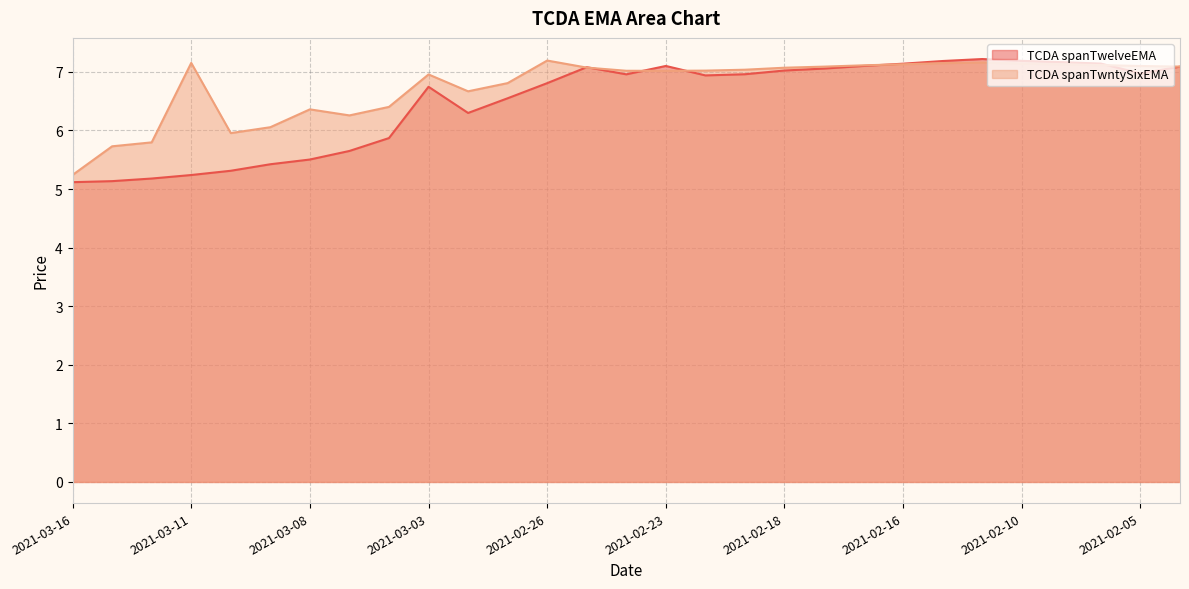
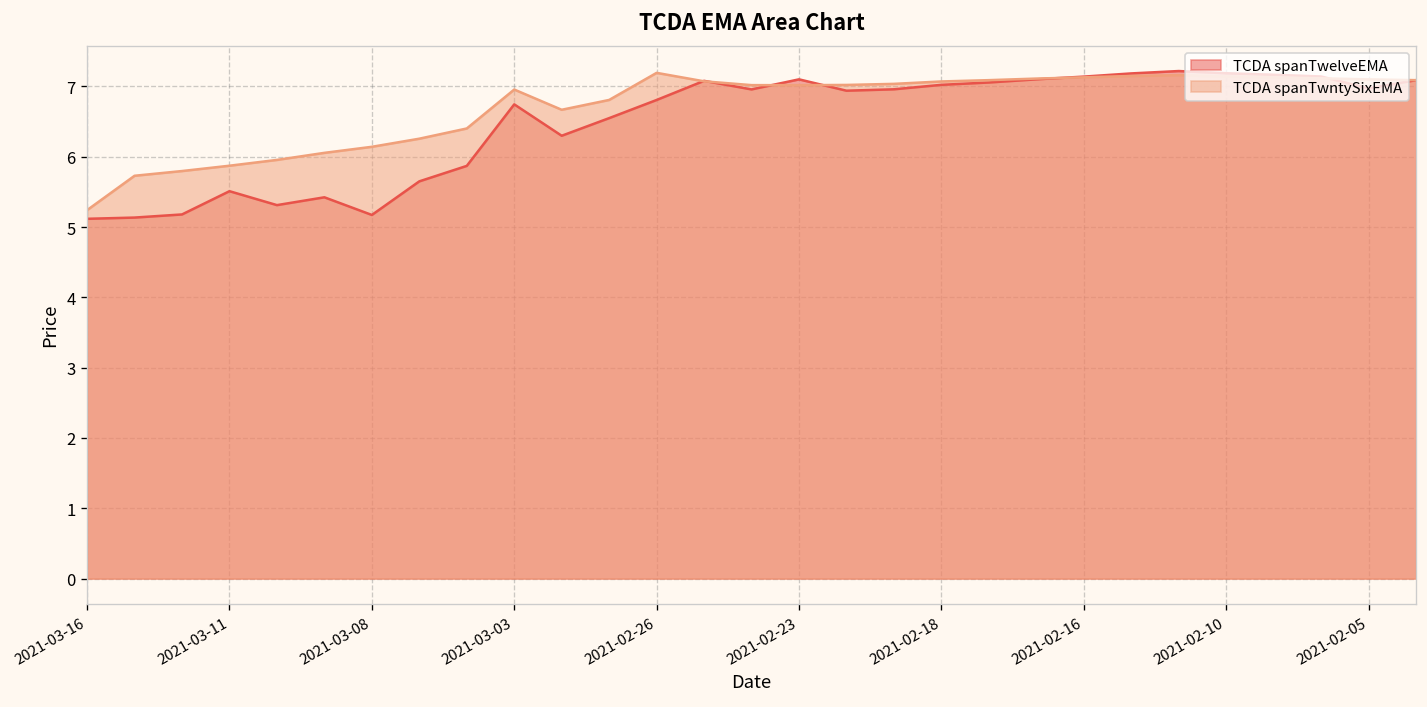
TCDA spanTwelveEMA, 2021-03-11: 5.2 -> 5.5
TCDA spanTwntySixEMA, 2021-03-11: 7.2 -> 5.9
TCDA spanTwelveEMA, 2021-03-08: 5.5 -> 5.2
TCDA spanTwntySixEMA, 2021-03-08: 6.4 -> 6.1
